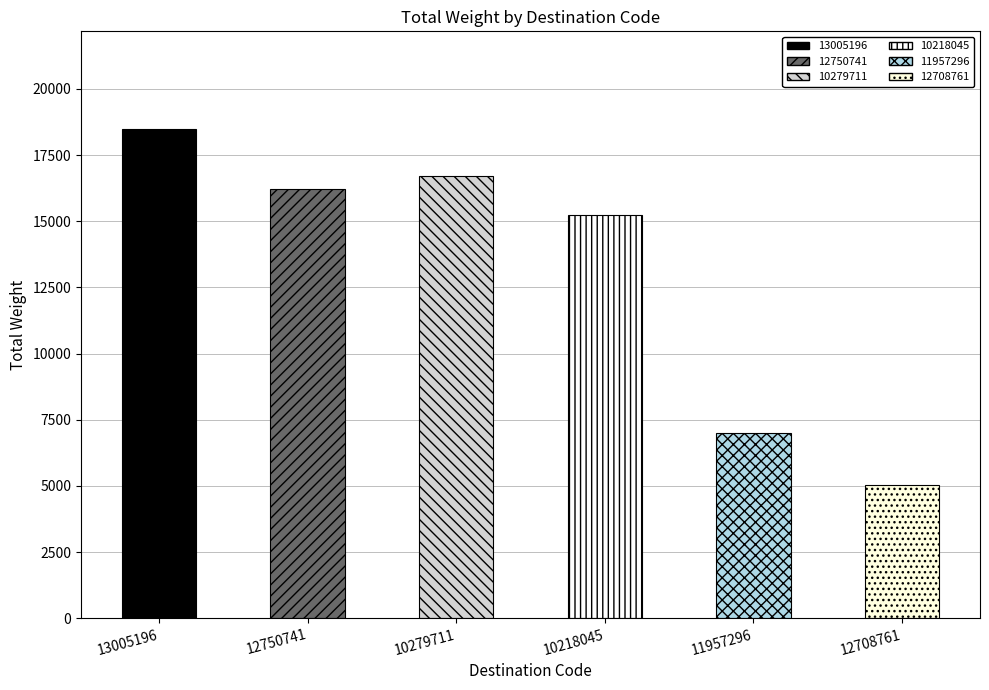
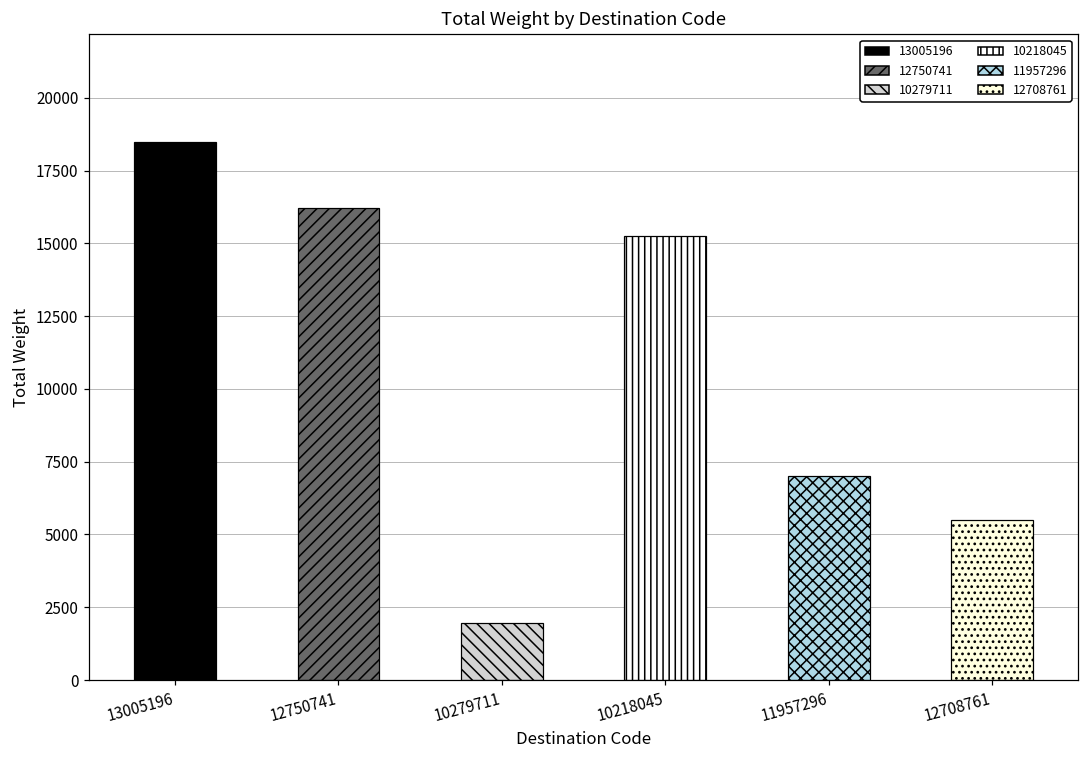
10279711: 16700 -> 2000
12708761: 5000 -> 5500
